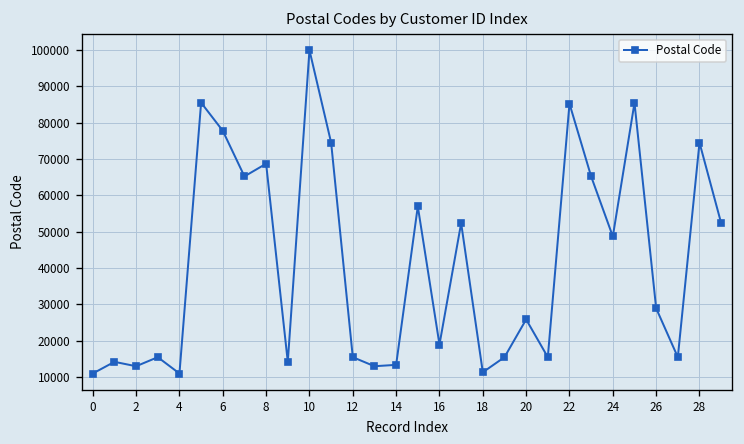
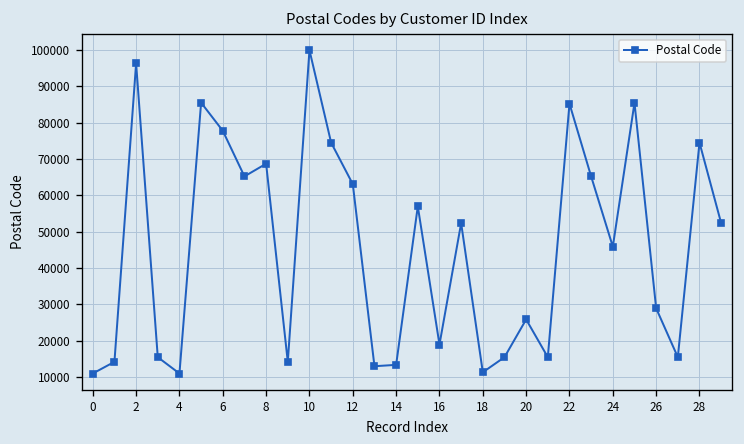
2: 13000 -> 96000
12: 15000 -> 63000
24: 49000 -> 46000
